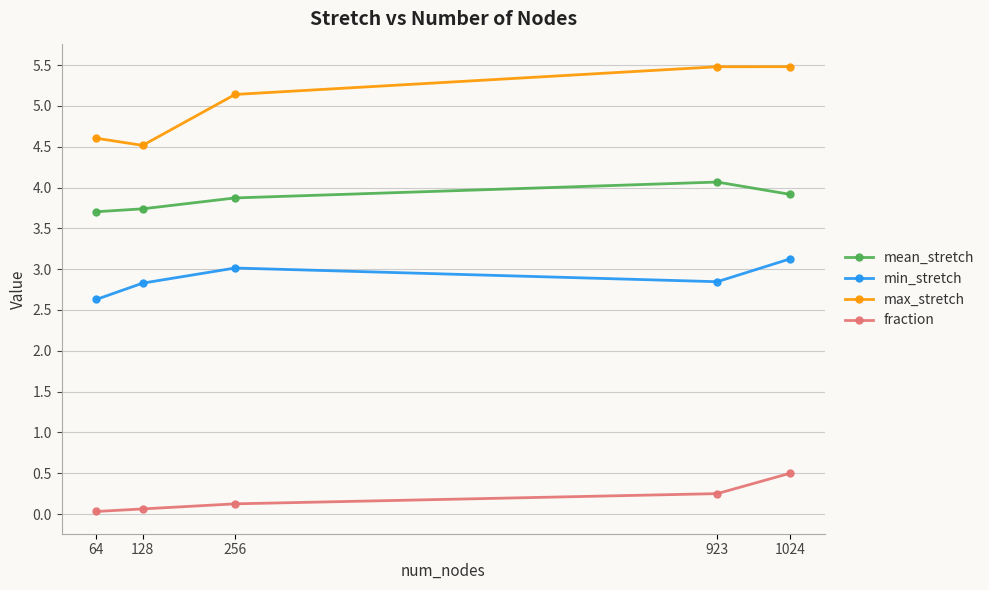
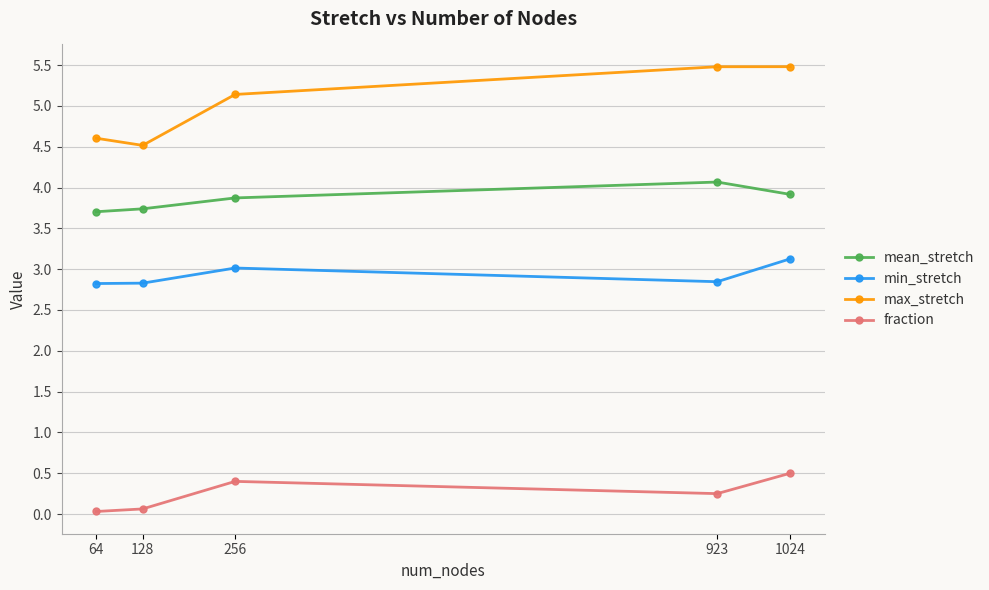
min_stretch, 64: 2.6 -> 2.8
fraction, 256: 0.1 -> 0.4
